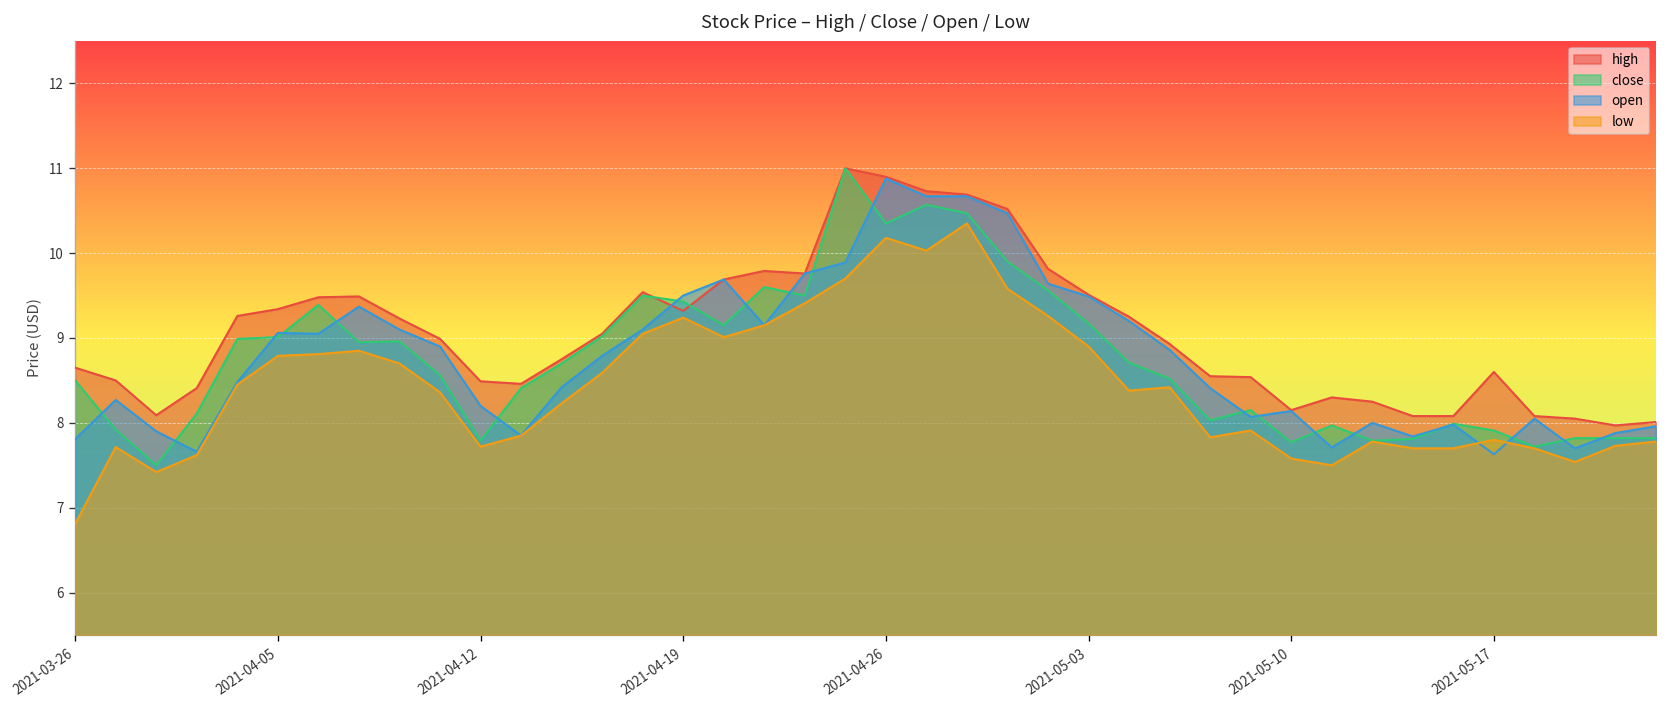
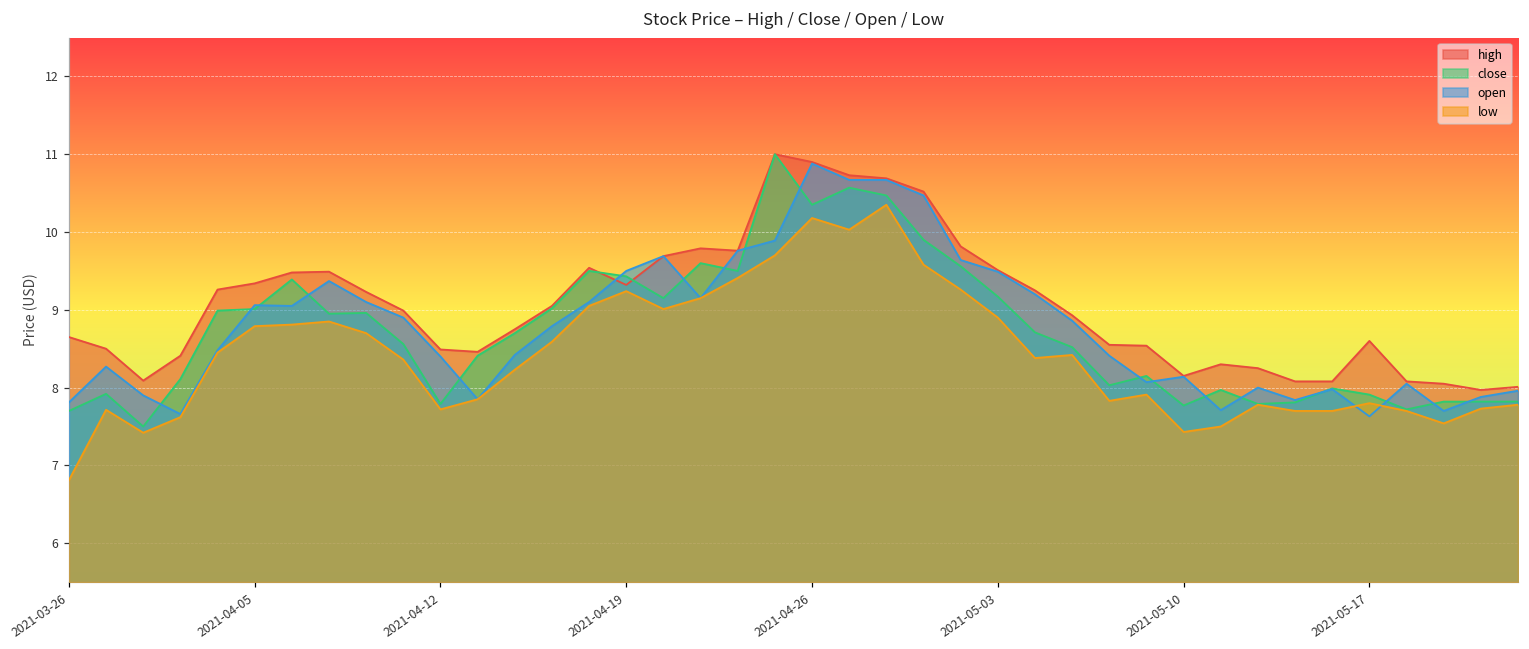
close, 2021-03-26: 8.5 -> 7.7
open, 2021-04-12: 8.2 -> 8.4
low, 2021-05-10: 7.6 -> 7.4
